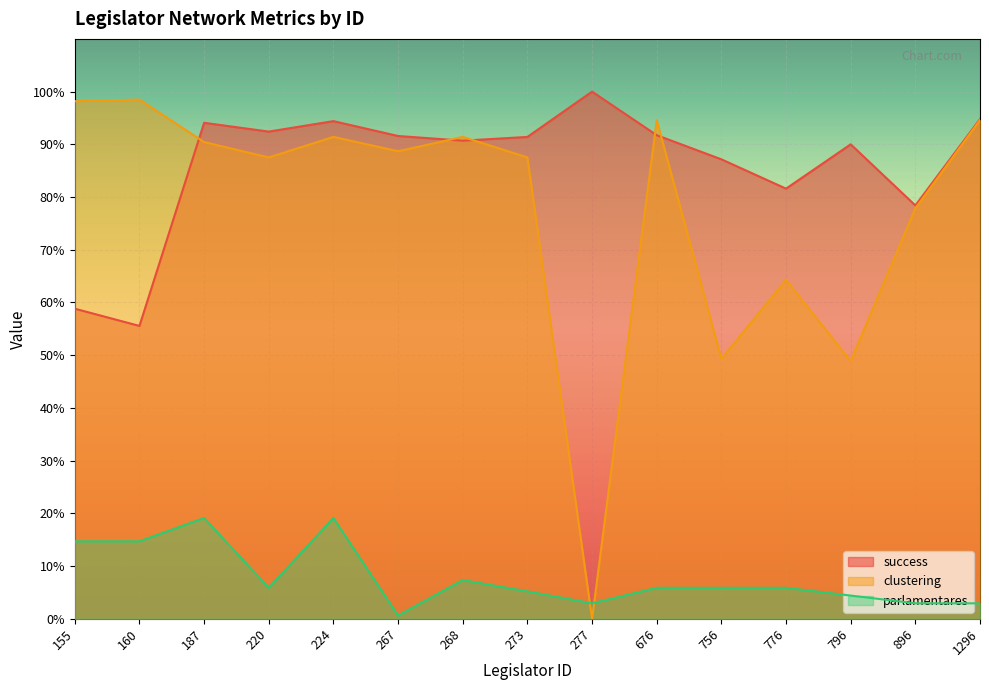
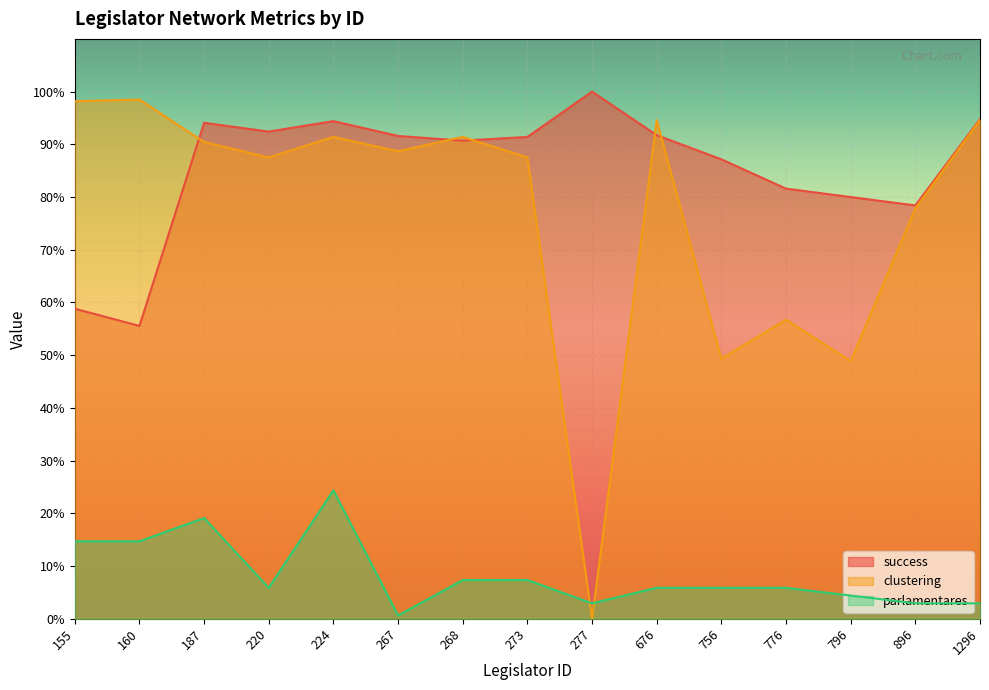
parlamentares, 224: 19% -> 24%
parlamentares, 273: 5% -> 7%
clustering, 776: 64% -> 57%
success, 796: 90% -> 80%
